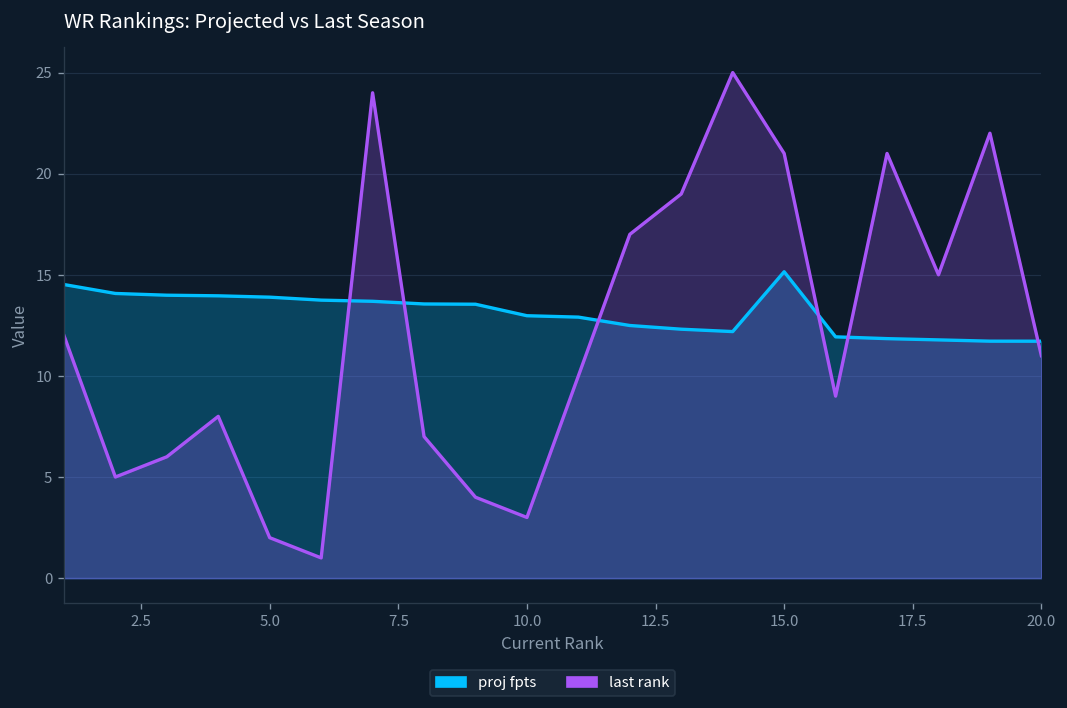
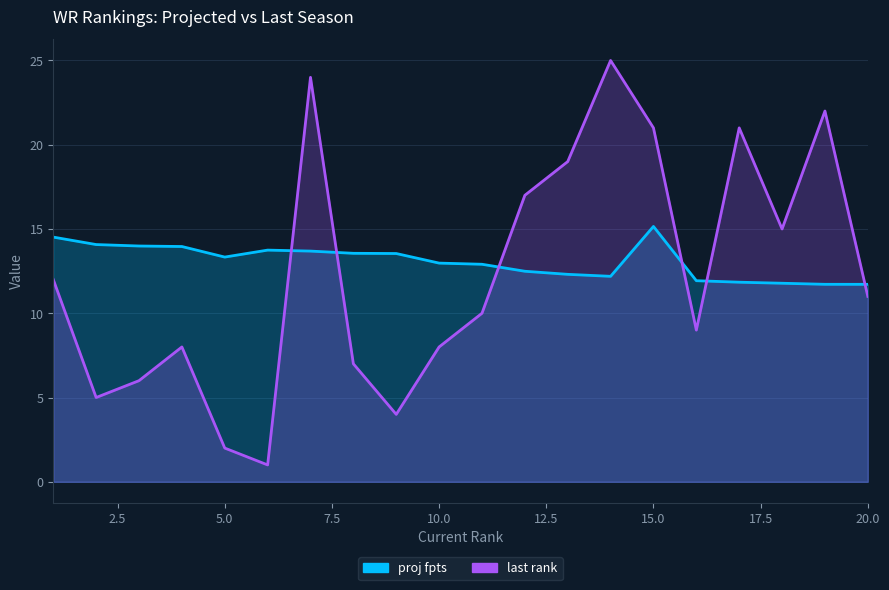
proj fpts, 5.0: 13.9 -> 13.3
last rank, 10.0: 3 -> 8
